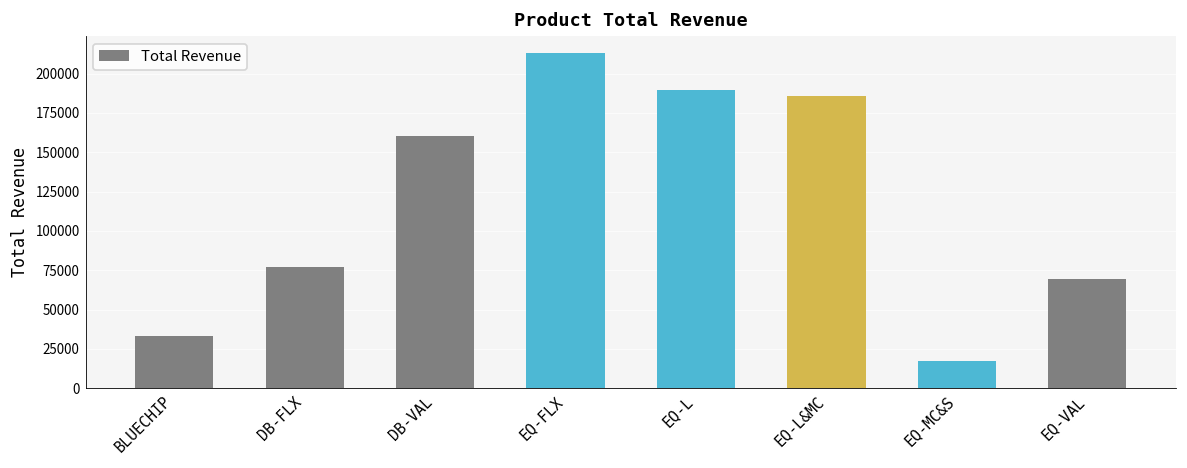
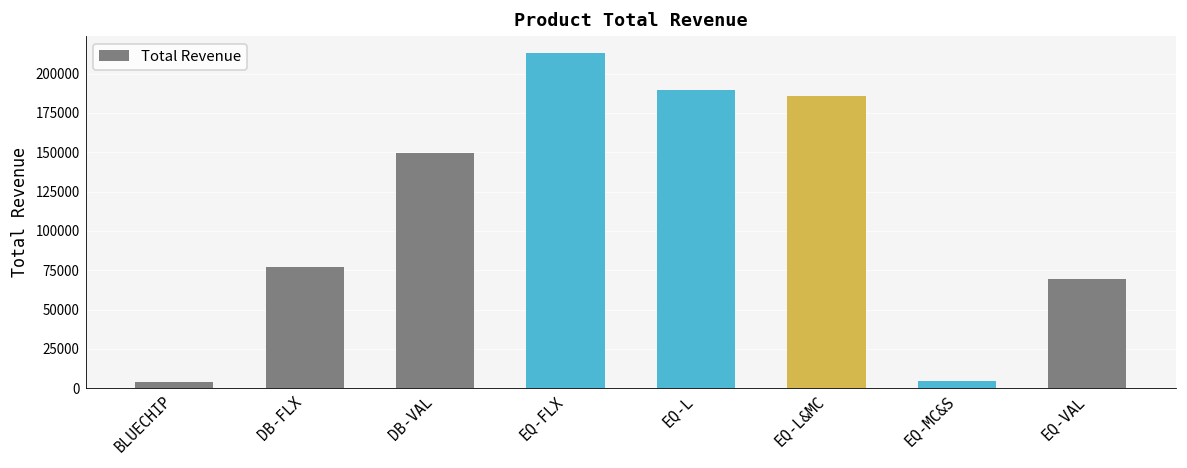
BLUECHIP: 33000 -> 4000
DB-VAL: 160000 -> 150000
EQ-MC&S: 17000 -> 4000
